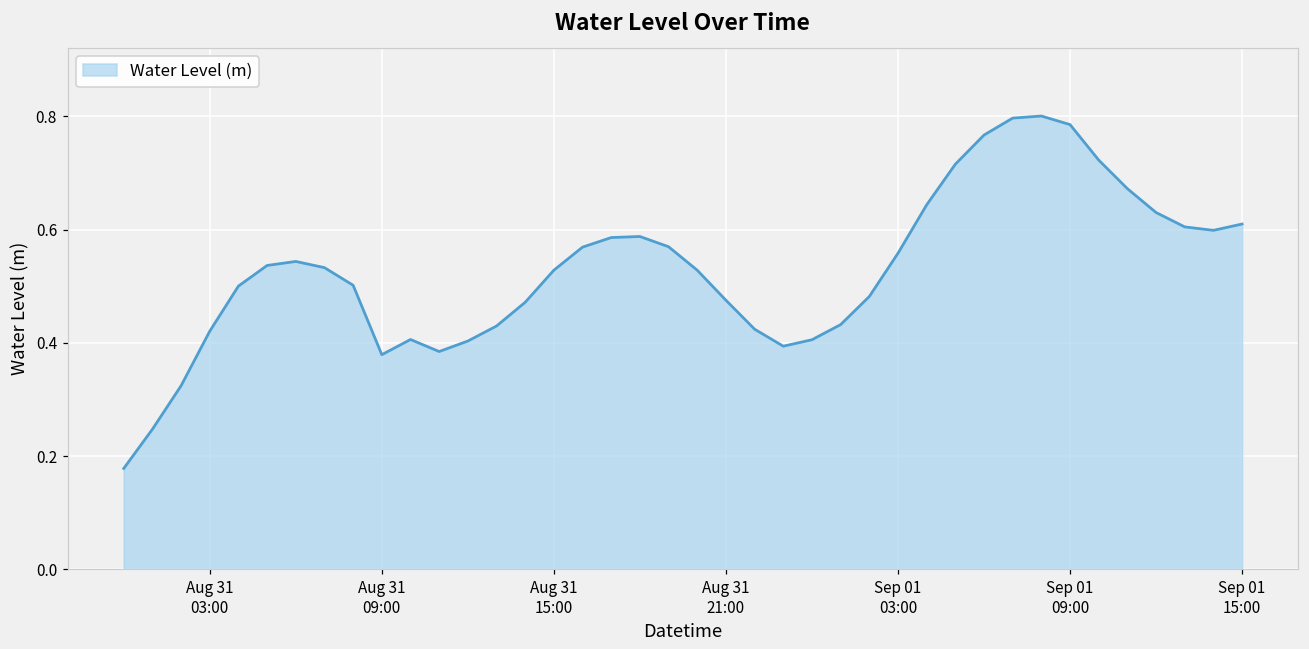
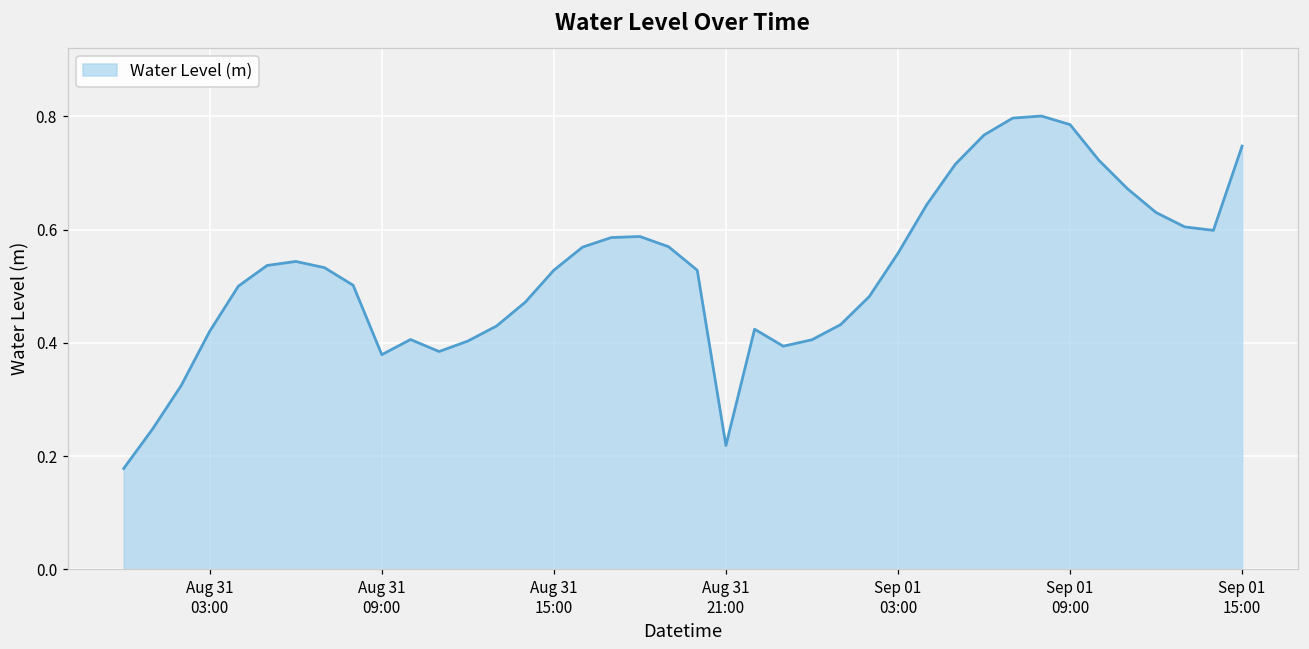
Aug 31 21:00: 0.48 -> 0.22
Sep 01 15:00: 0.61 -> 0.75
